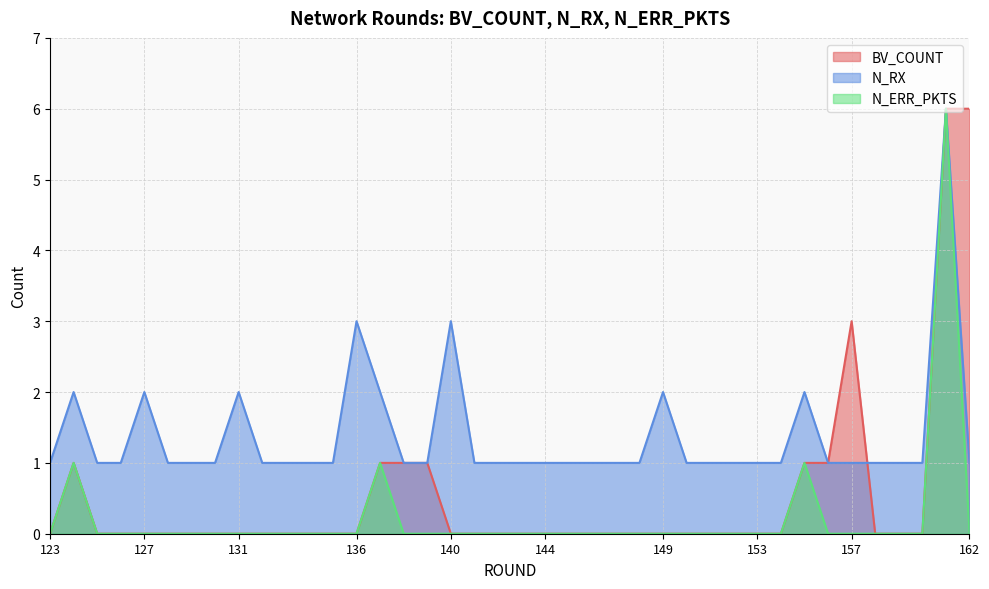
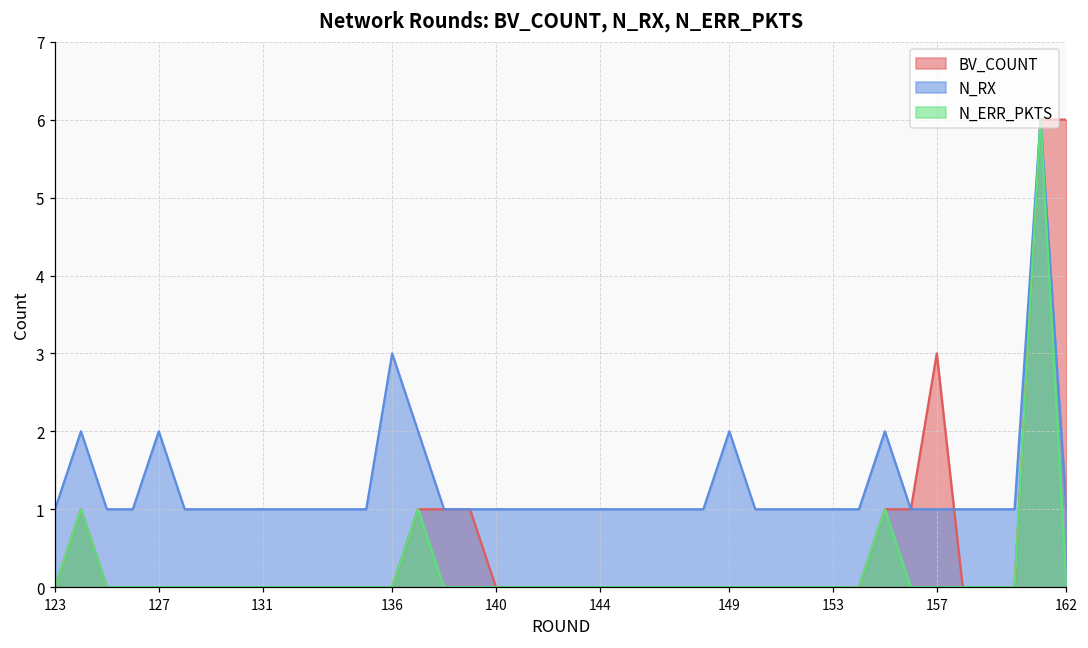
N_RX, 131: 2 -> 1
N_RX, 140: 3 -> 1
